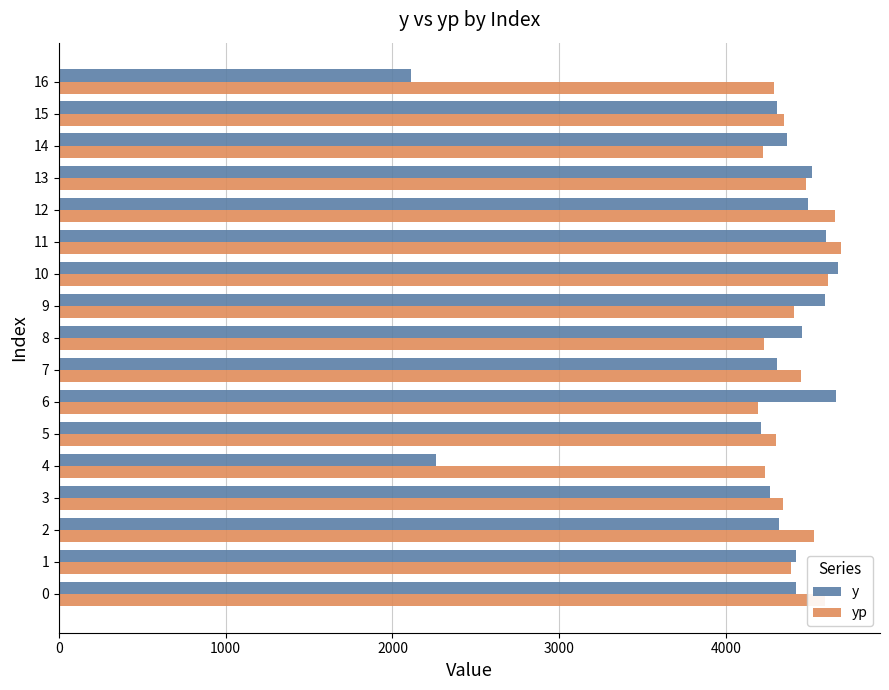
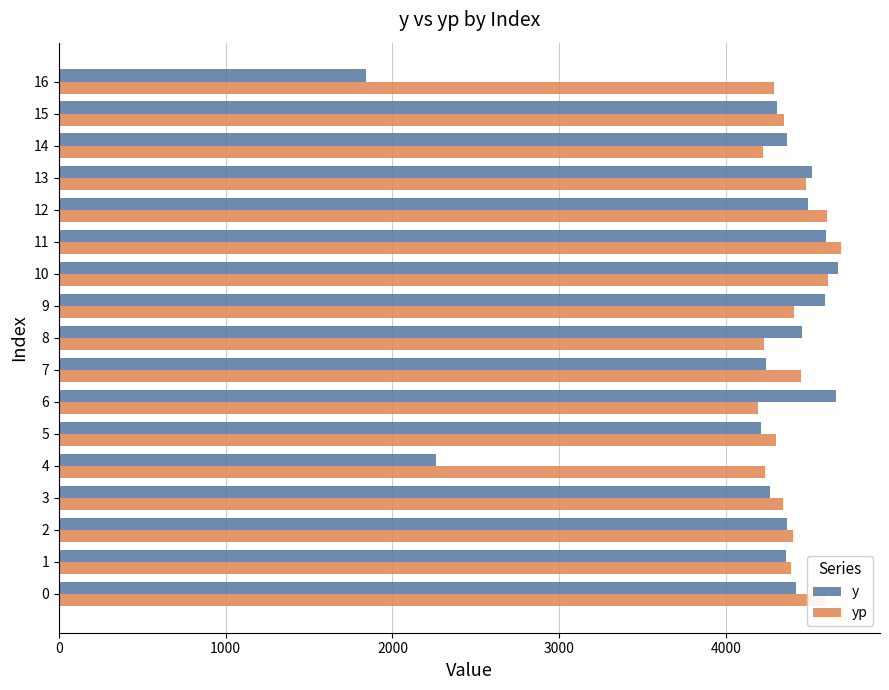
y, 16: 2110 -> 1840
yp, 12: 4660 -> 4610
y, 7: 4310 -> 4240
y, 2: 4310 -> 4370
yp, 2: 4530 -> 4400
y, 1: 4420 -> 4360
